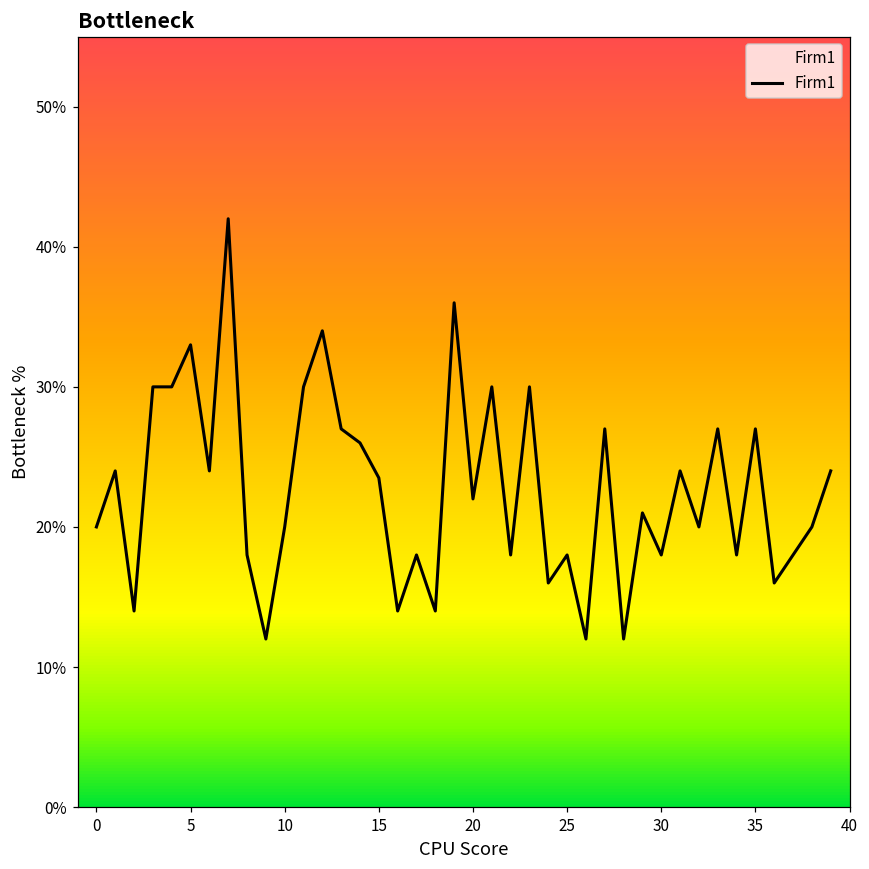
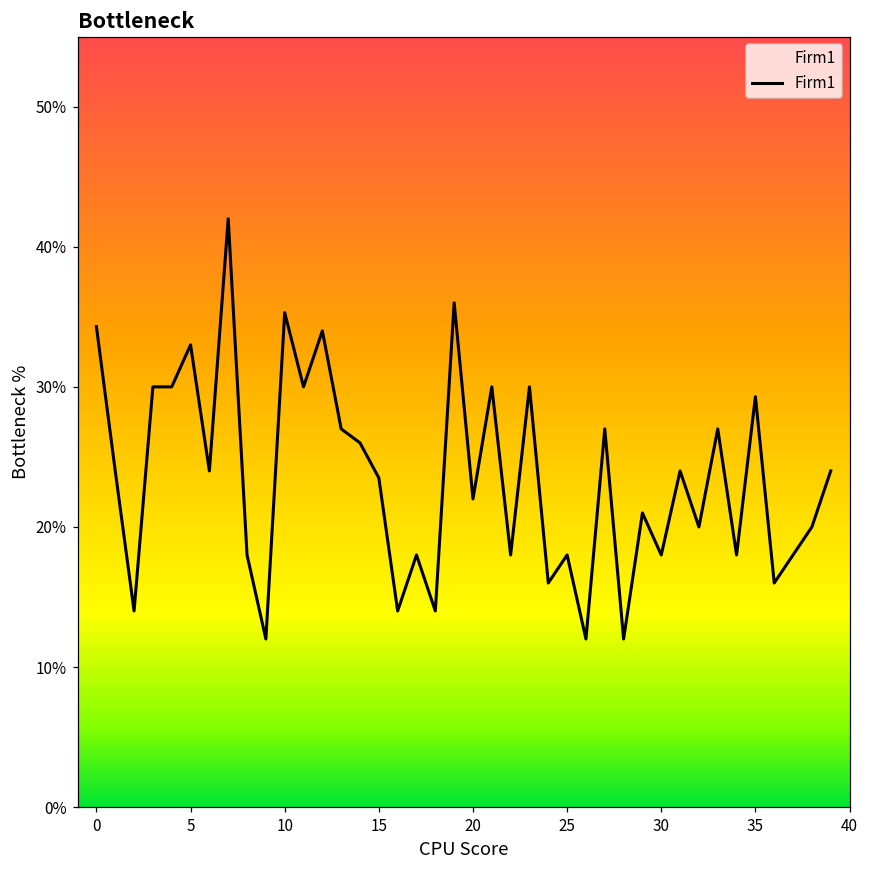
0: 20.0% -> 34.3%
10: 20.0% -> 35.3%
35: 27.0% -> 29.3%
